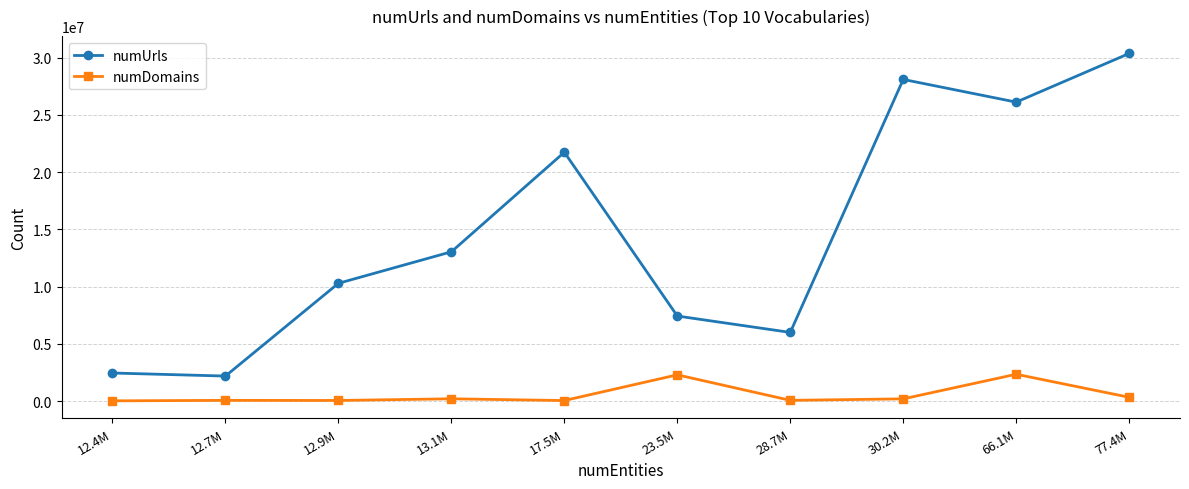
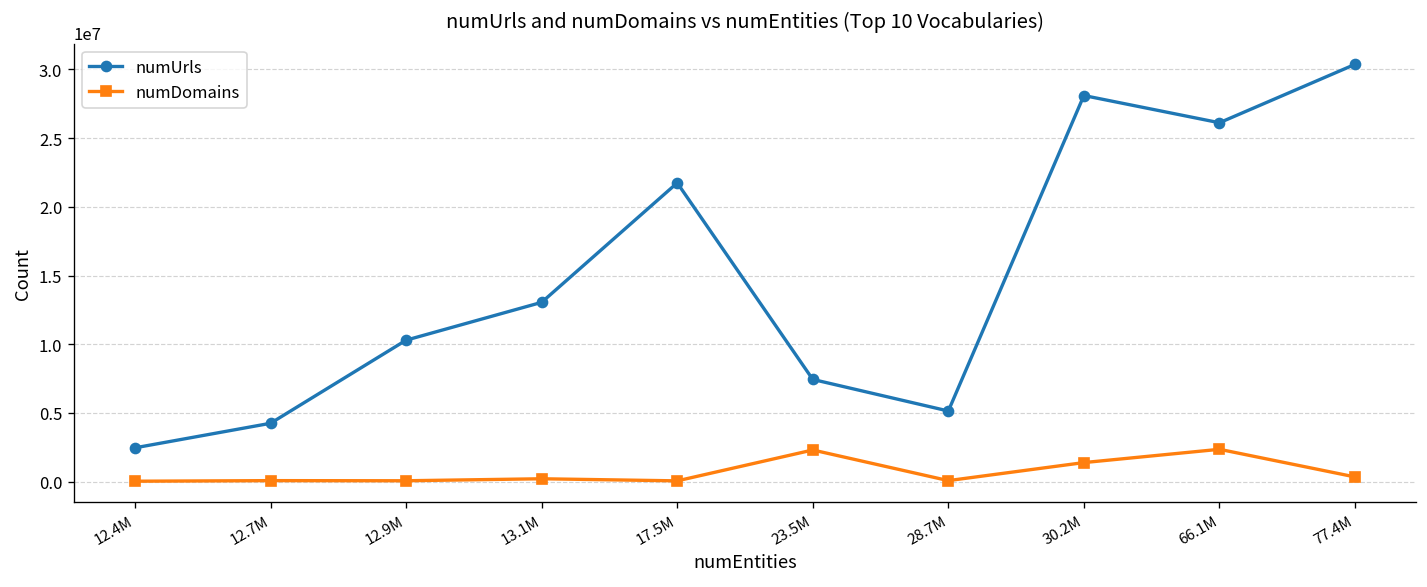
numUrls, 12.7M: 2200000 -> 4200000
numUrls, 28.7M: 6000000 -> 5100000
numDomains, 30.2M: 200000 -> 1400000
